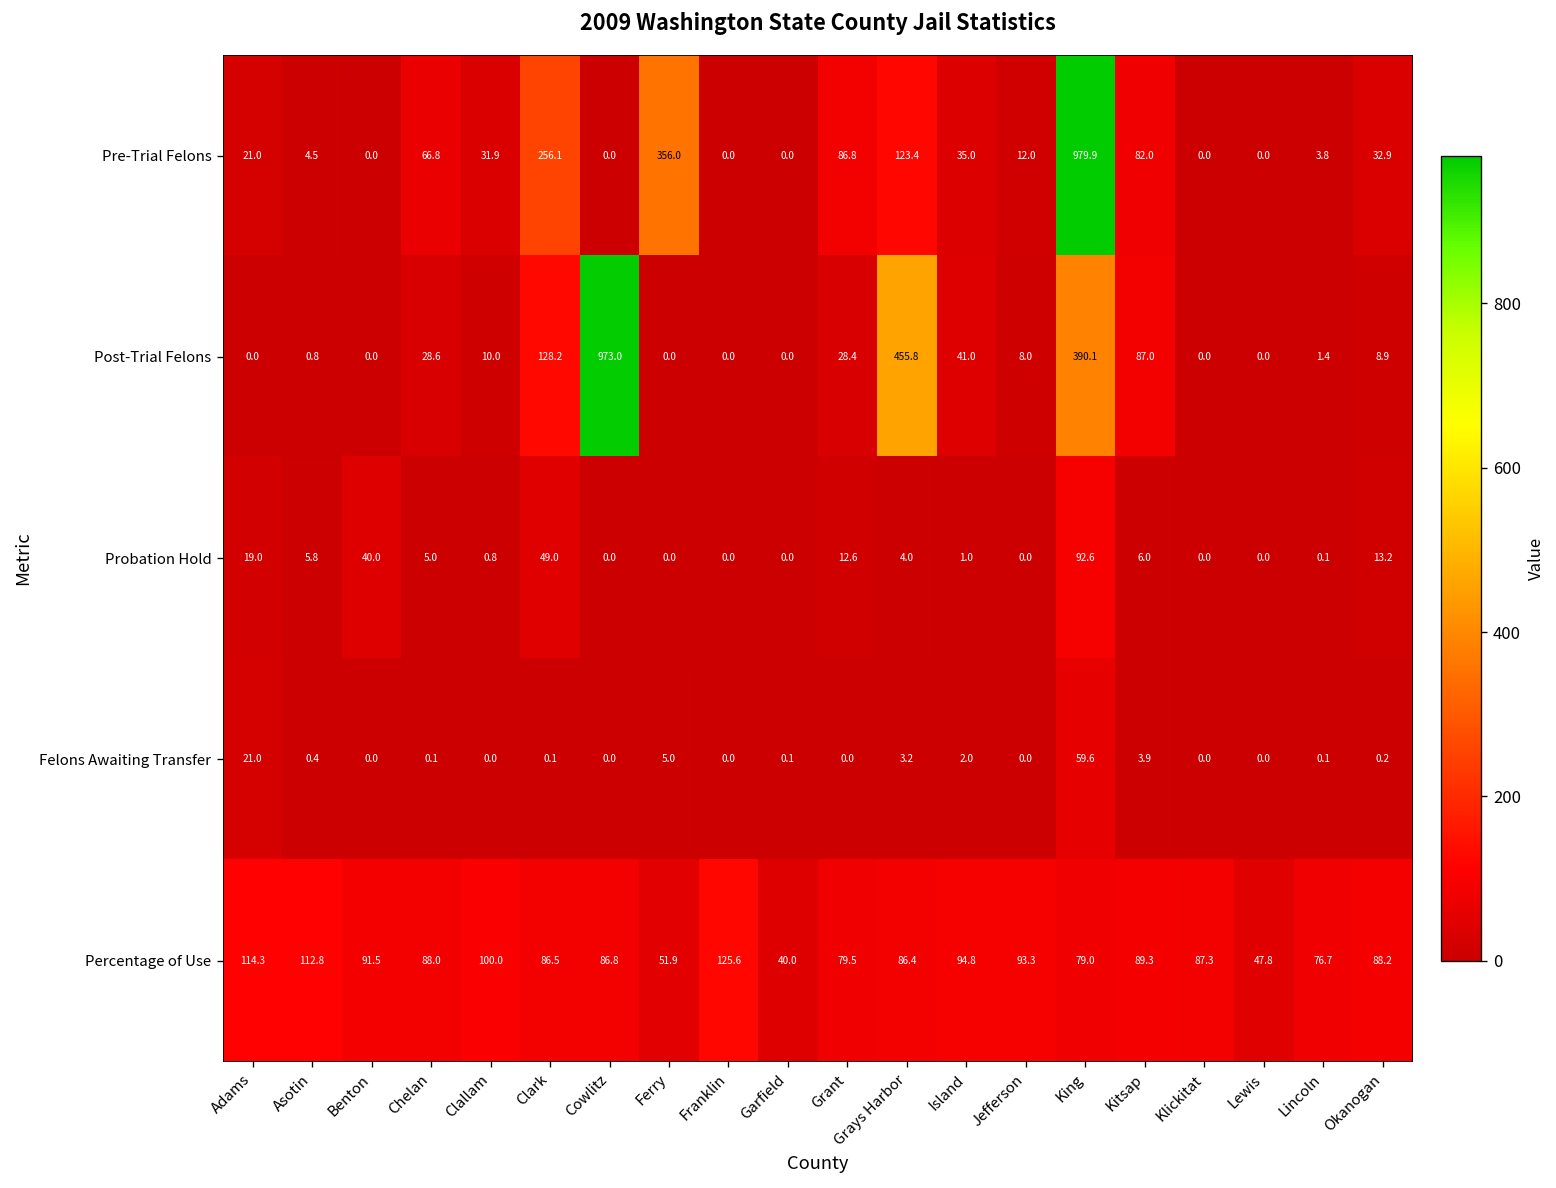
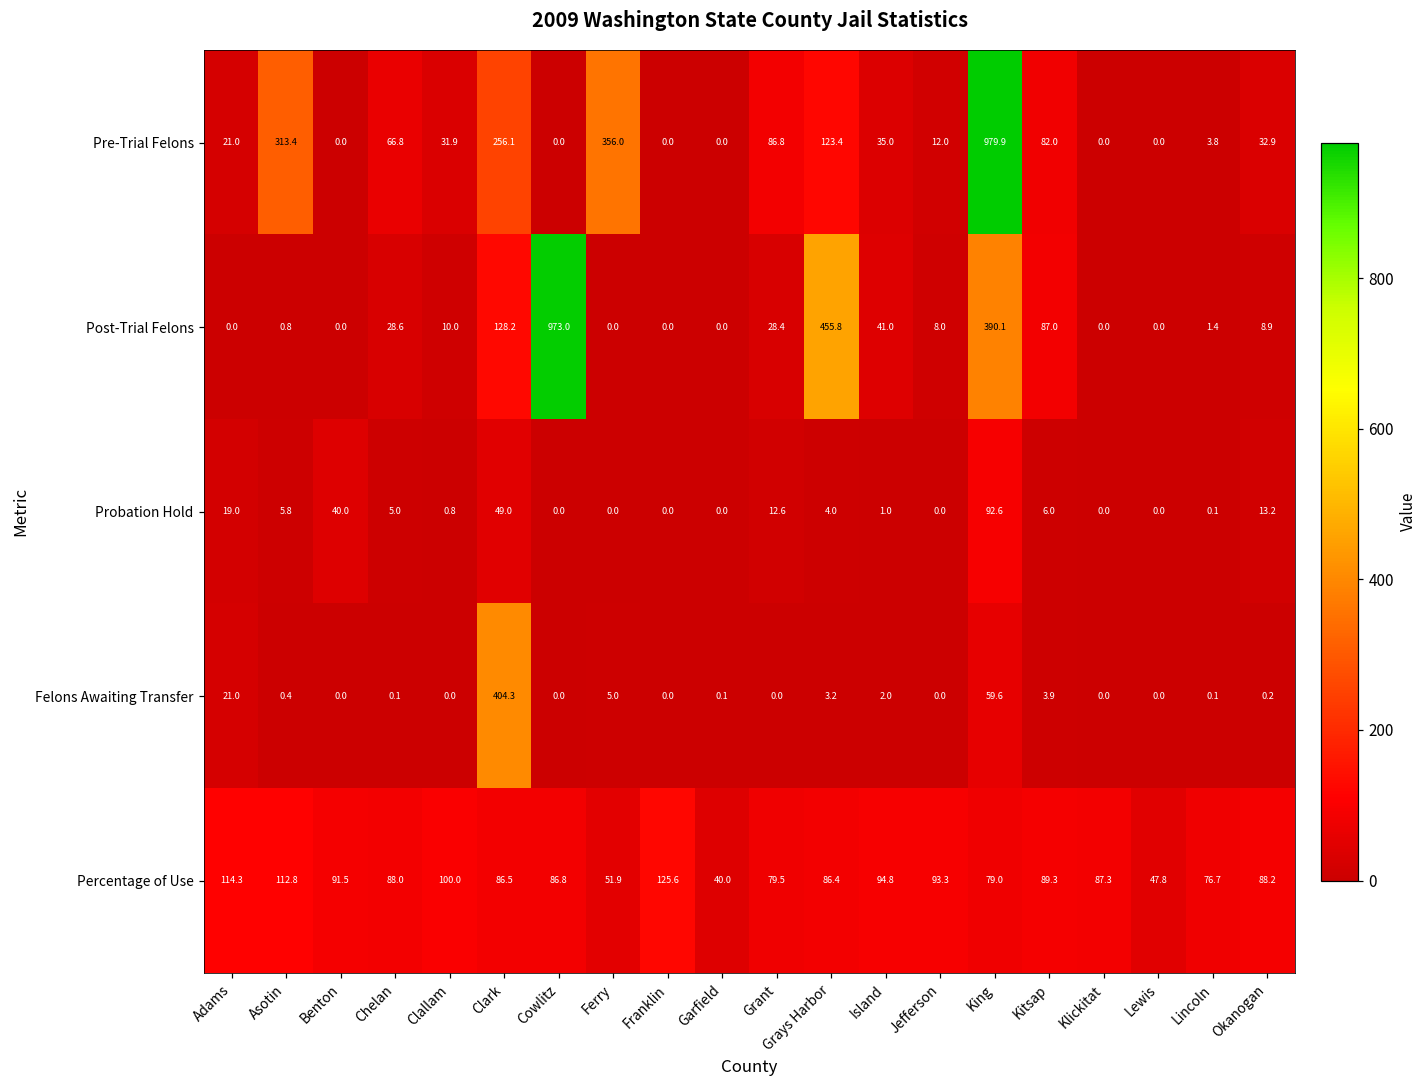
Pre-Trial Felons, Asotin: 4.5 -> 313.4
Felons Awaiting Transfer, Clark: 0.1 -> 404.3
